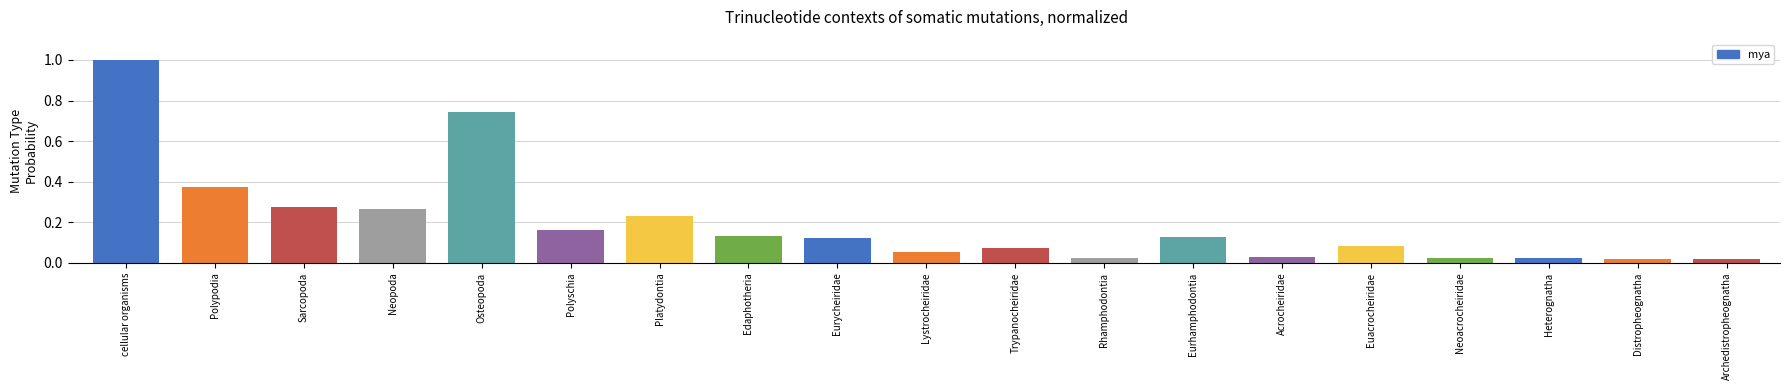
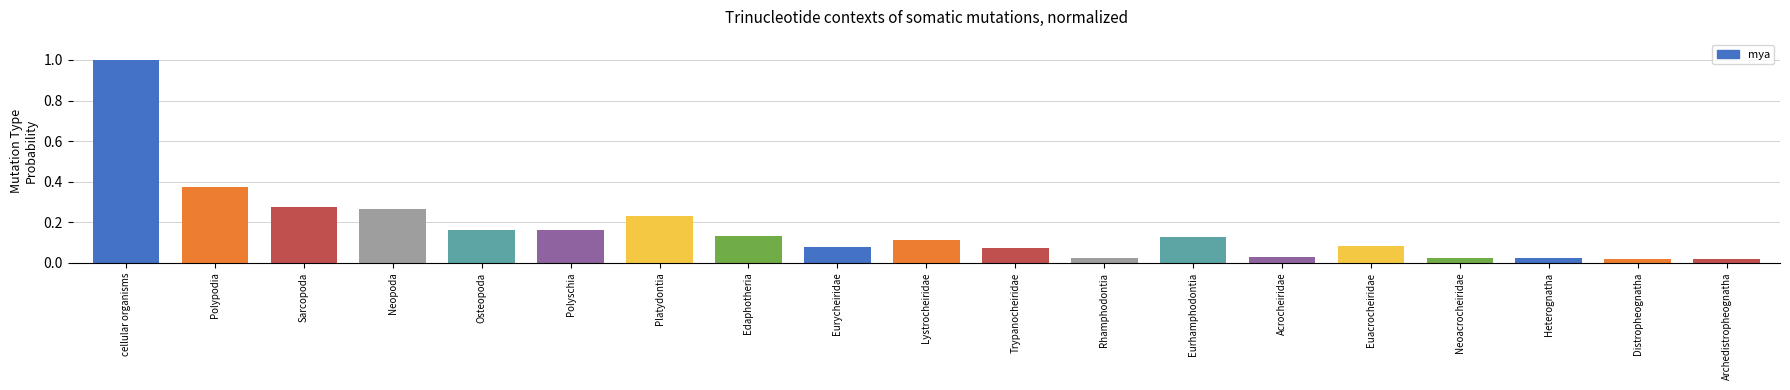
Osteopoda: 0.74 -> 0.16
Eurycheiridae: 0.12 -> 0.08
Lystrocheiridae: 0.05 -> 0.11
